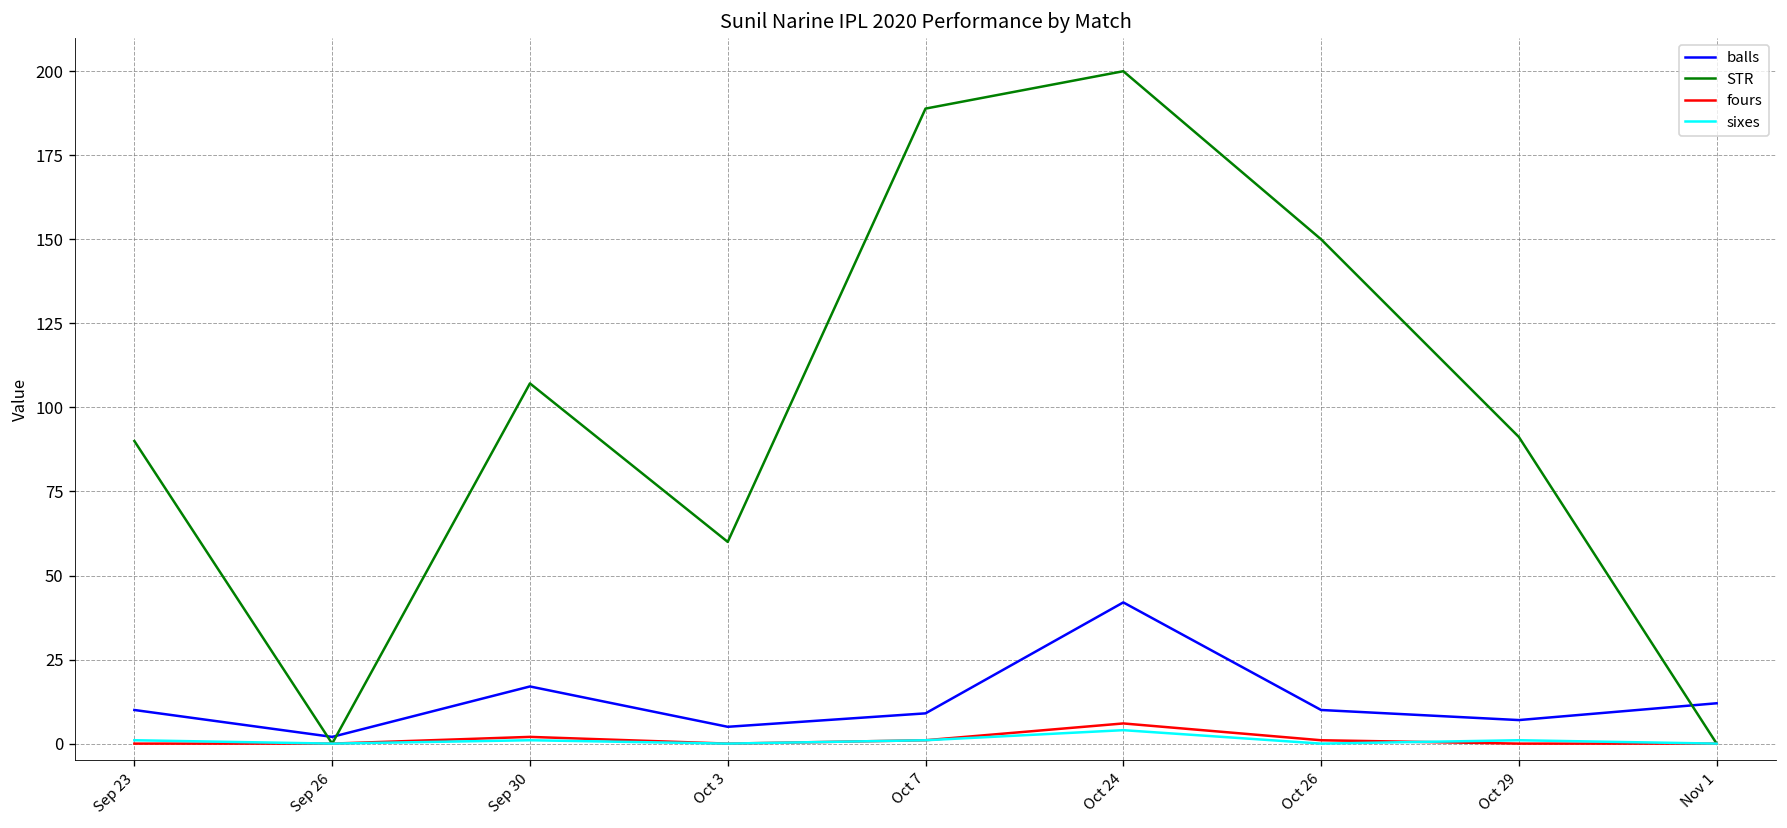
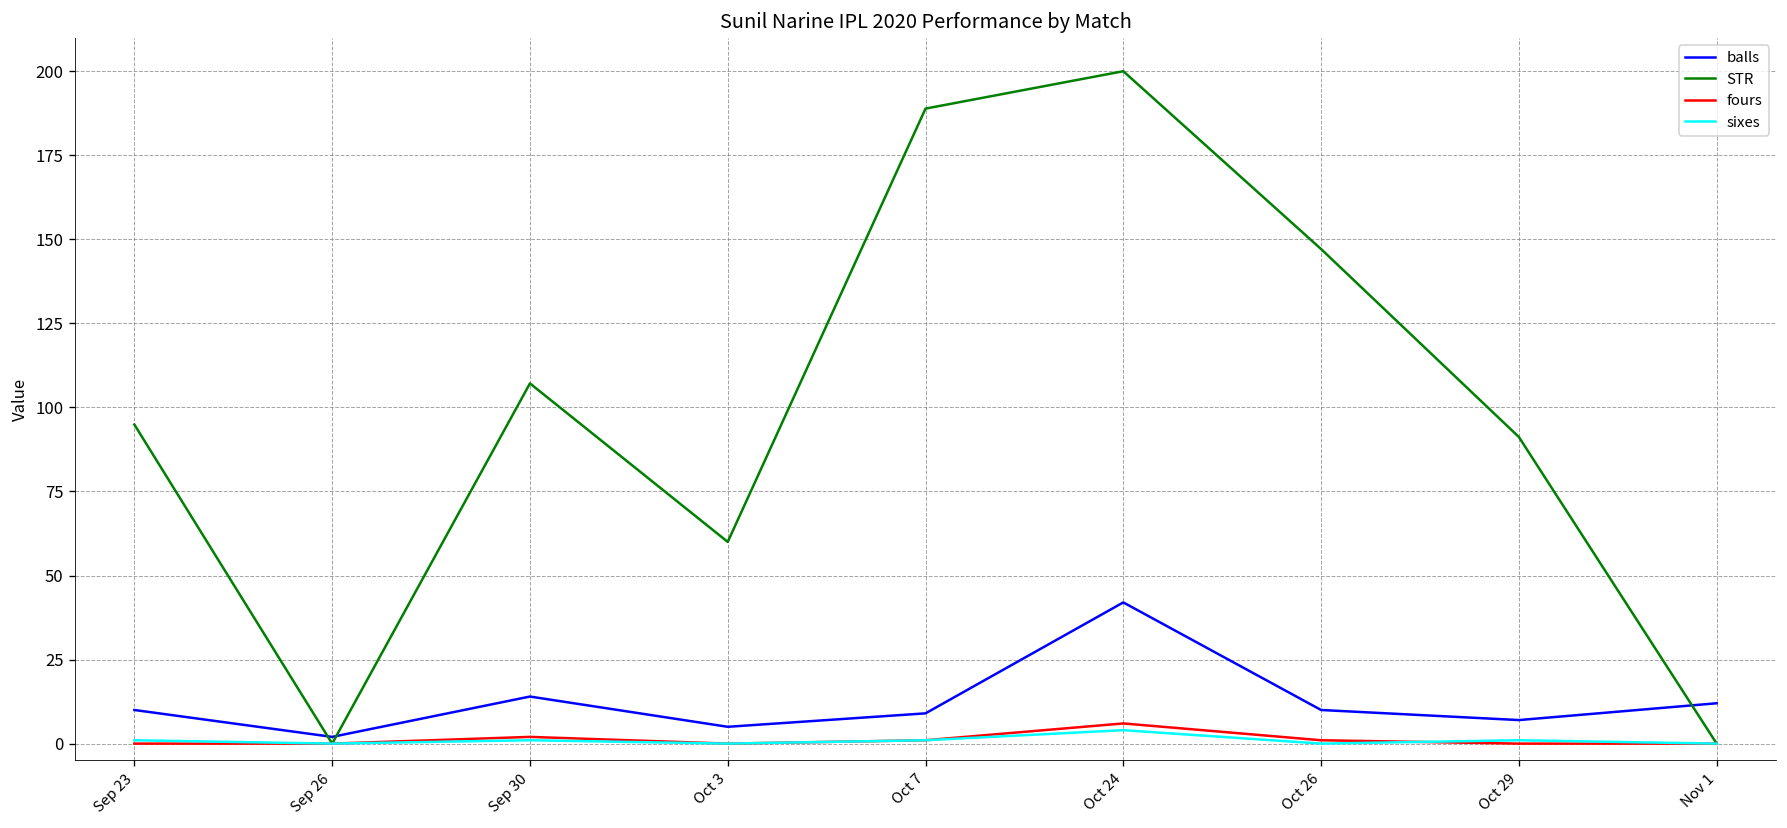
STR, Sep 23: 90 -> 95
balls, Sep 30: 17 -> 14
STR, Oct 26: 150 -> 147
